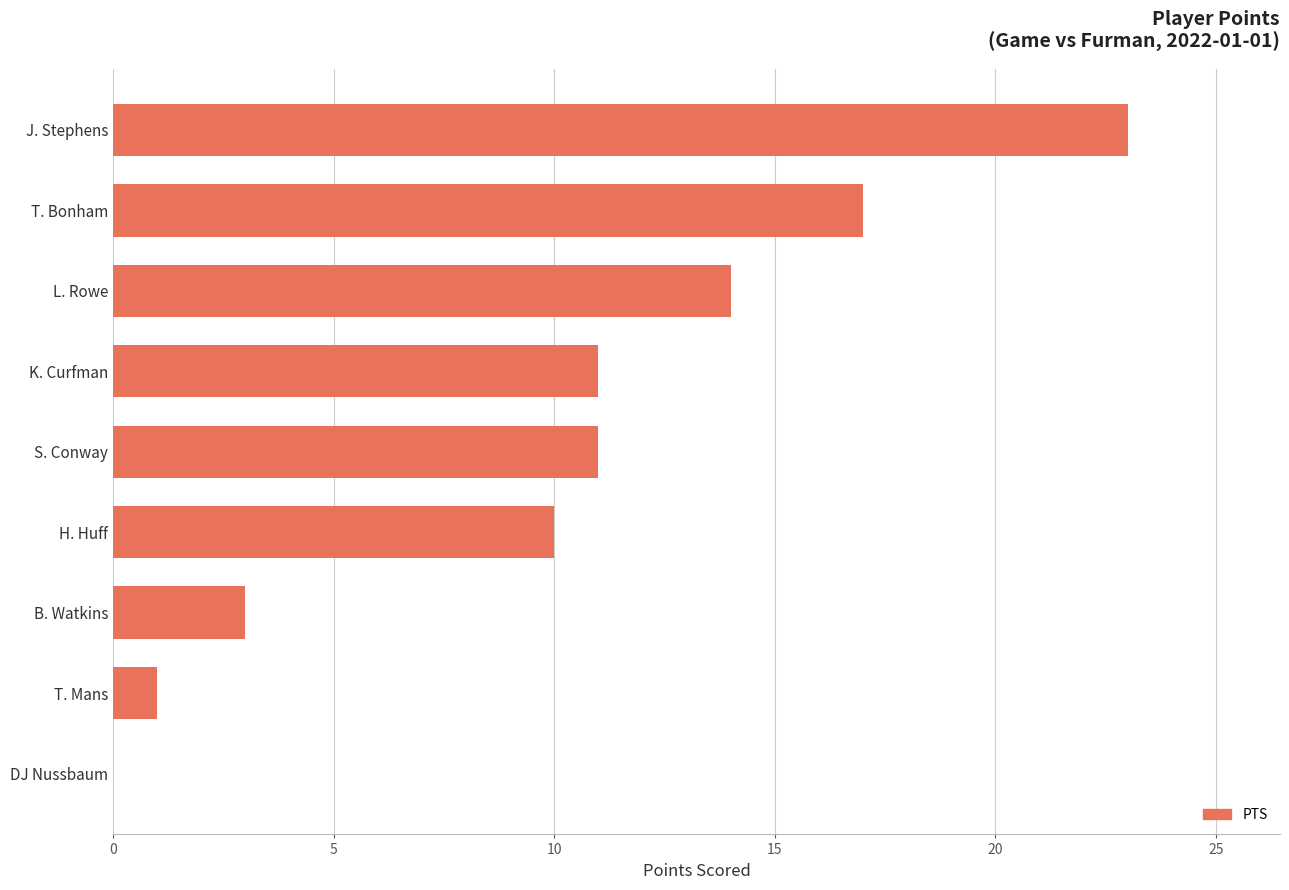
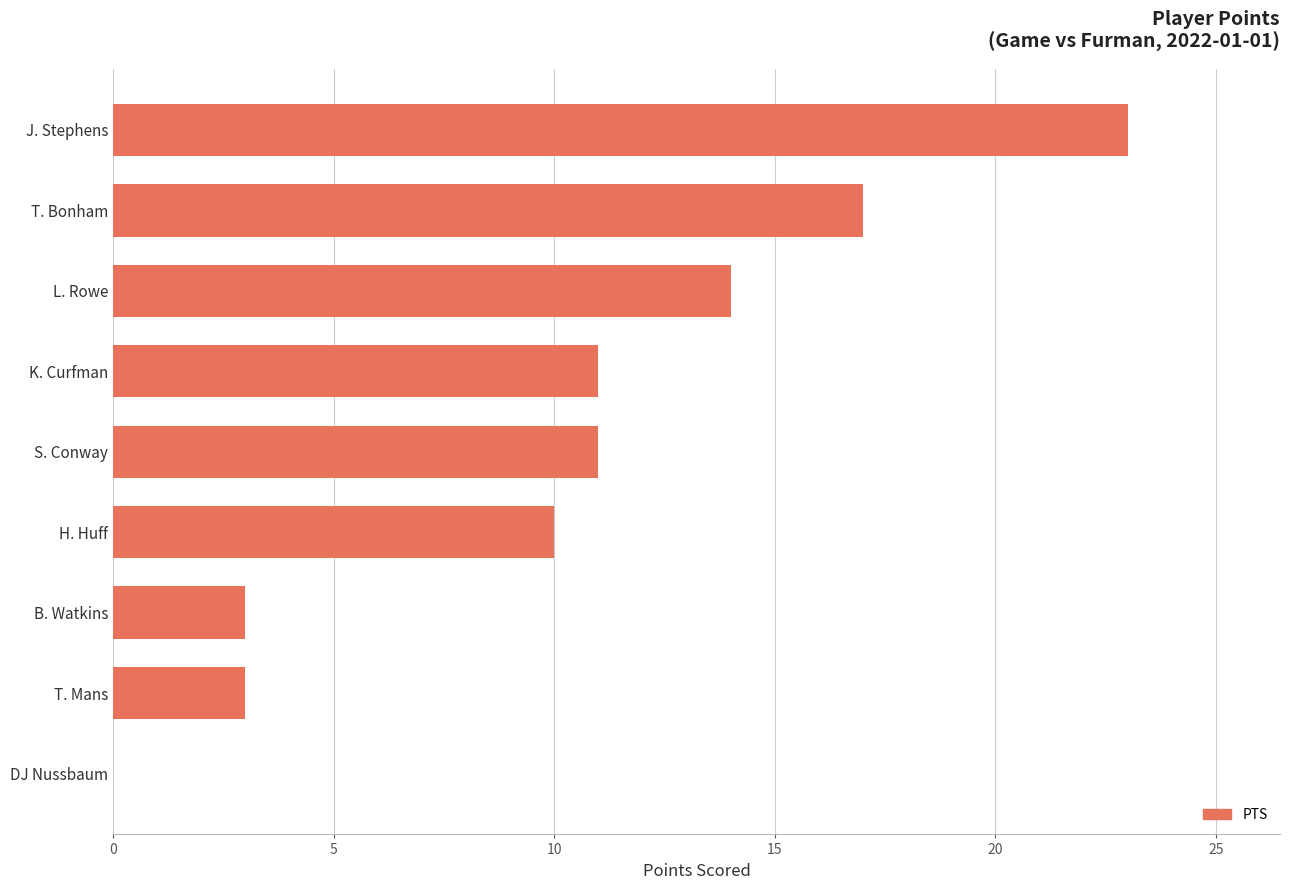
T. Mans: 1 -> 3
